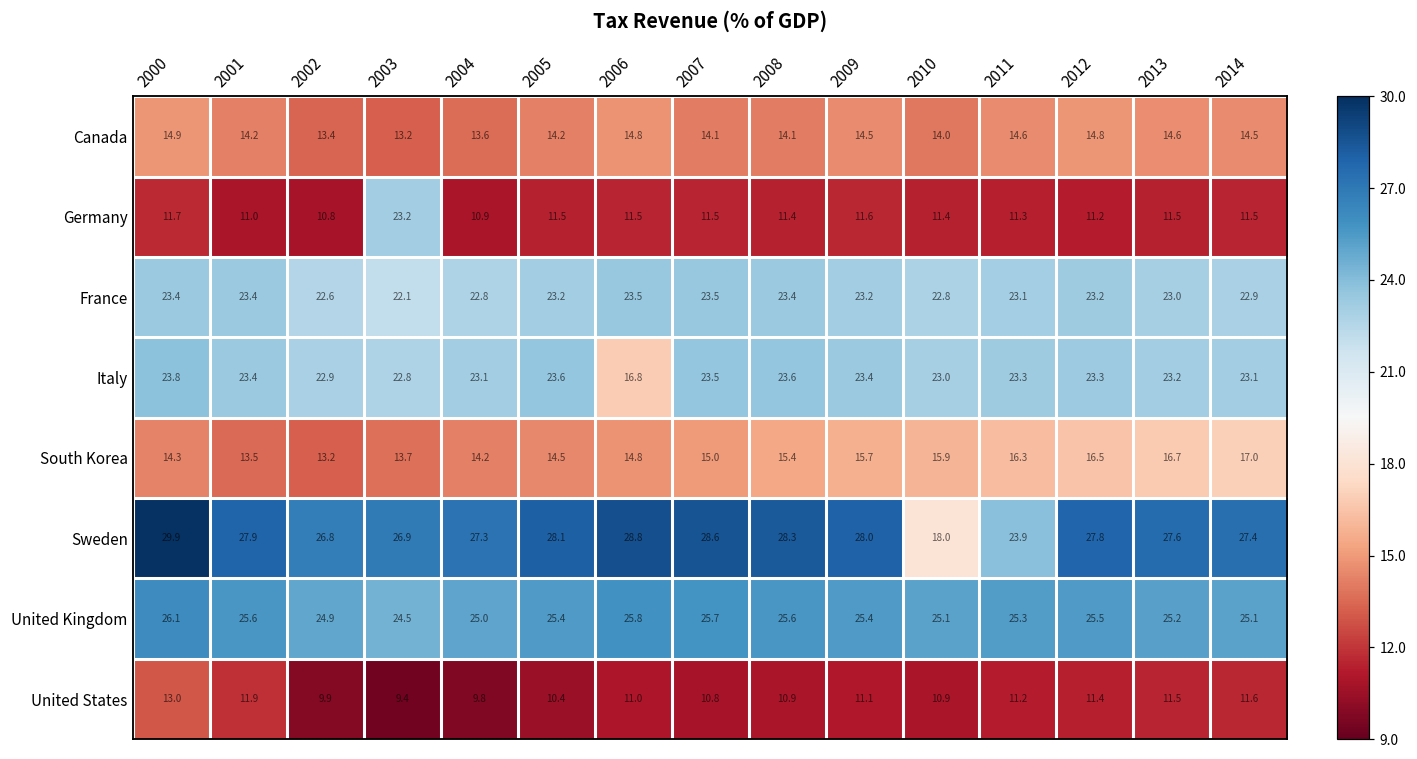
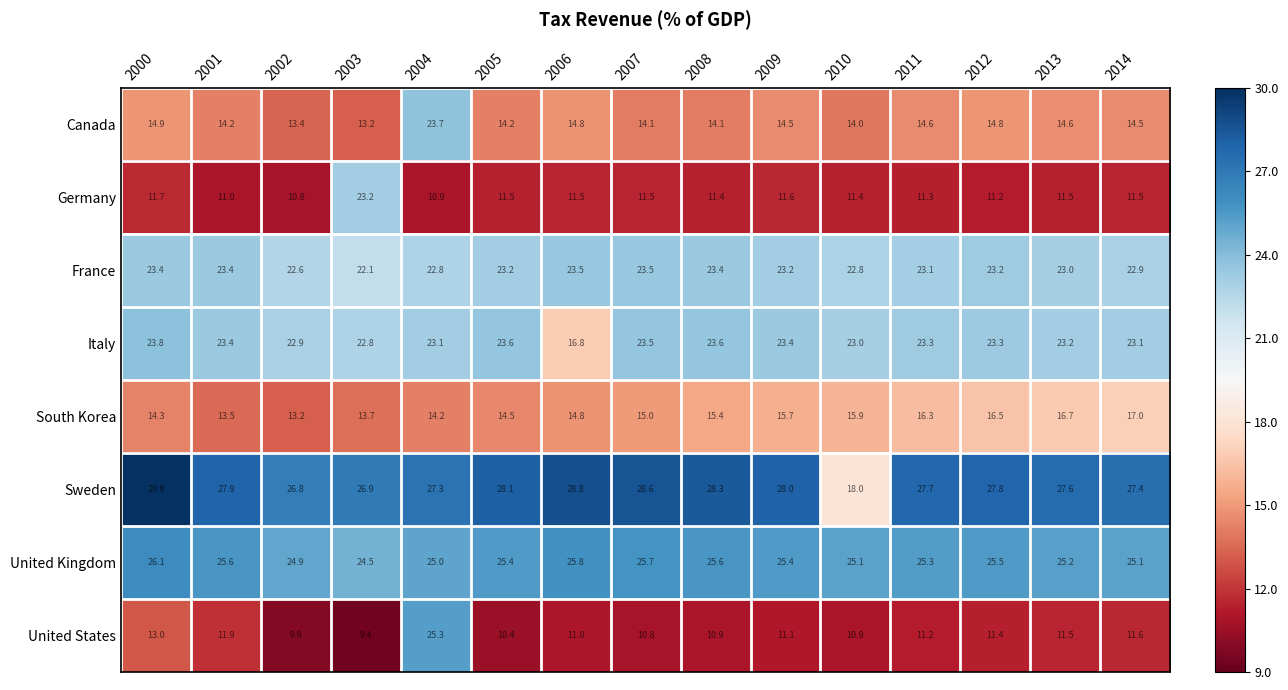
Canada, 2004: 13.6 -> 23.7
Sweden, 2011: 23.9 -> 27.7
United States, 2004: 9.8 -> 25.3
